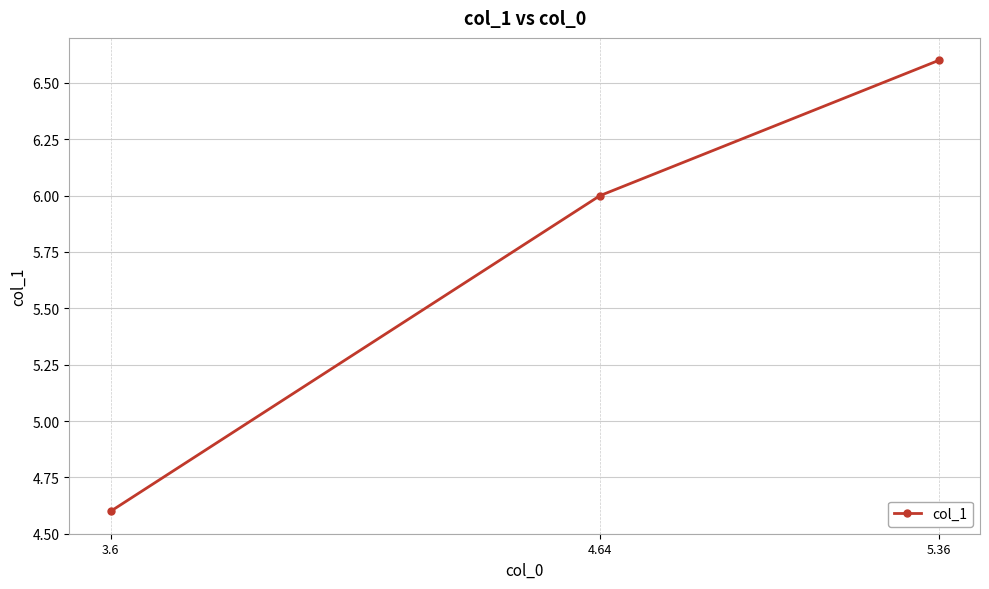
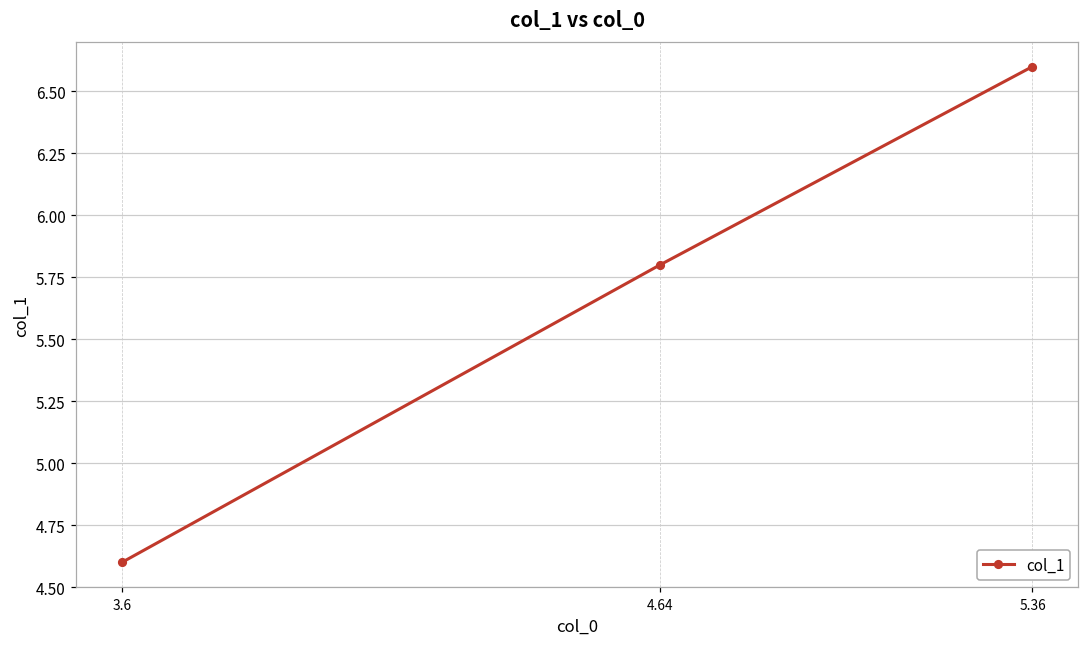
4.64: 6.0 -> 5.8
